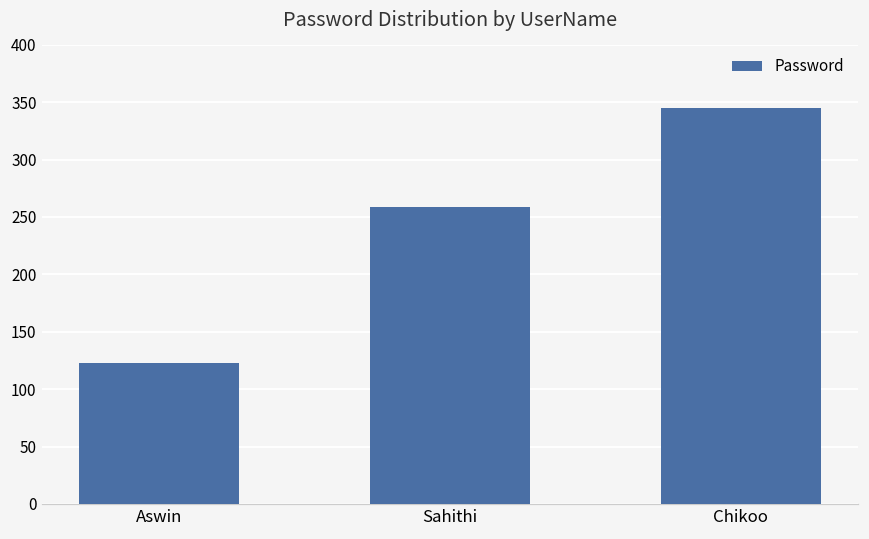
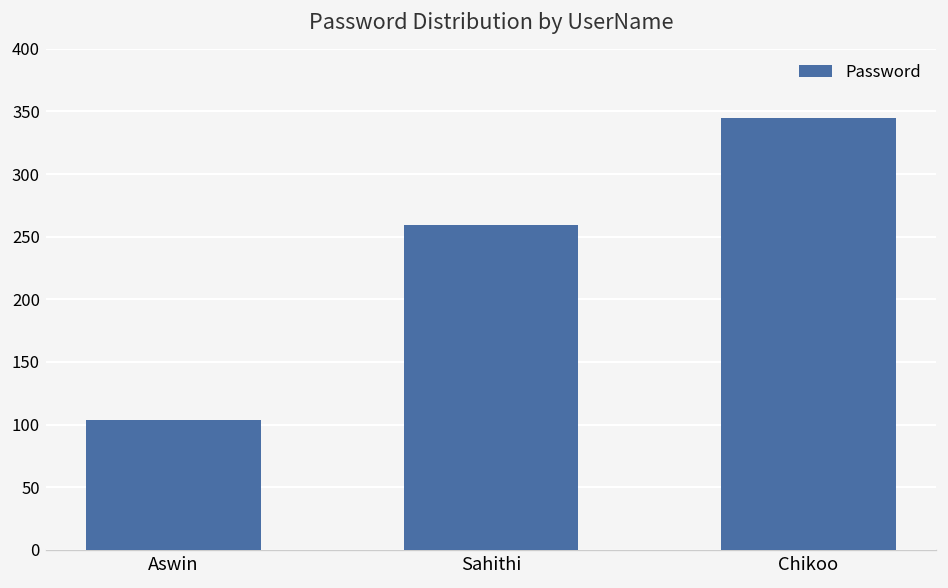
Aswin: 123 -> 104
